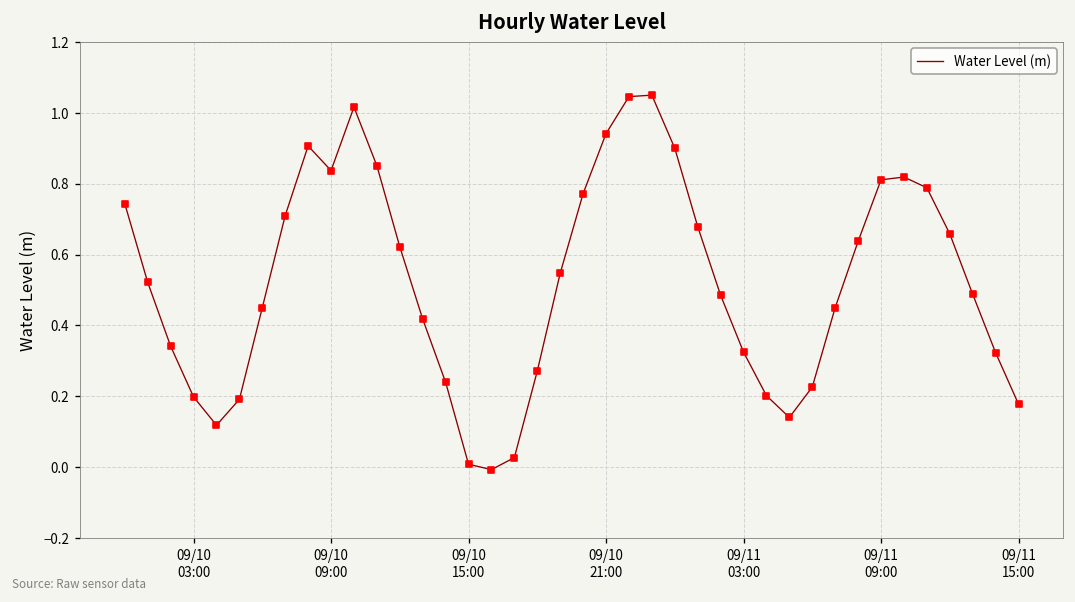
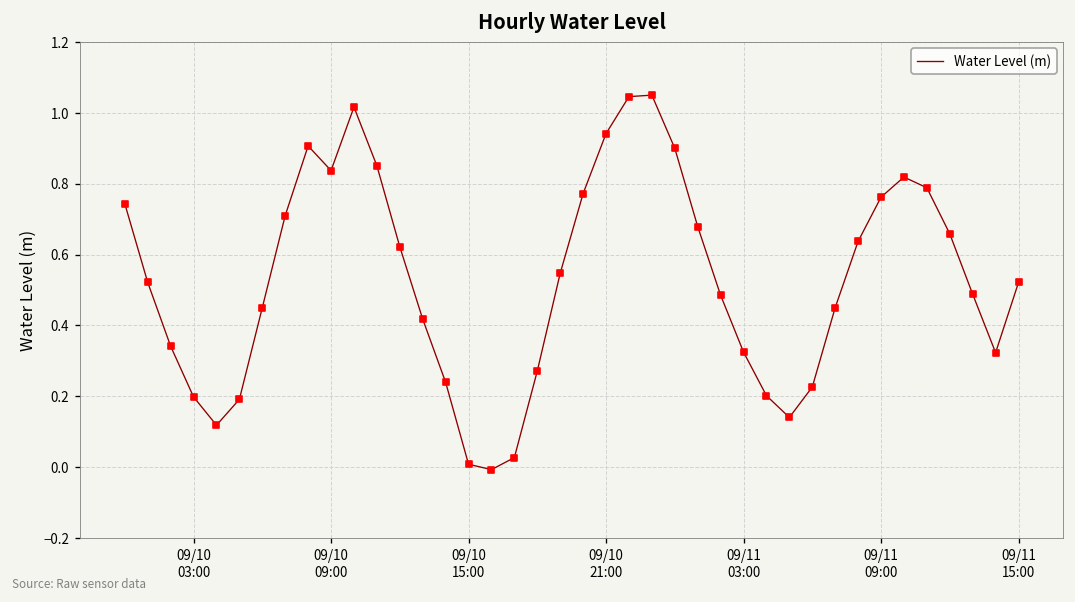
09/11 09:00: 0.81 -> 0.76
09/11 15:00: 0.18 -> 0.52
